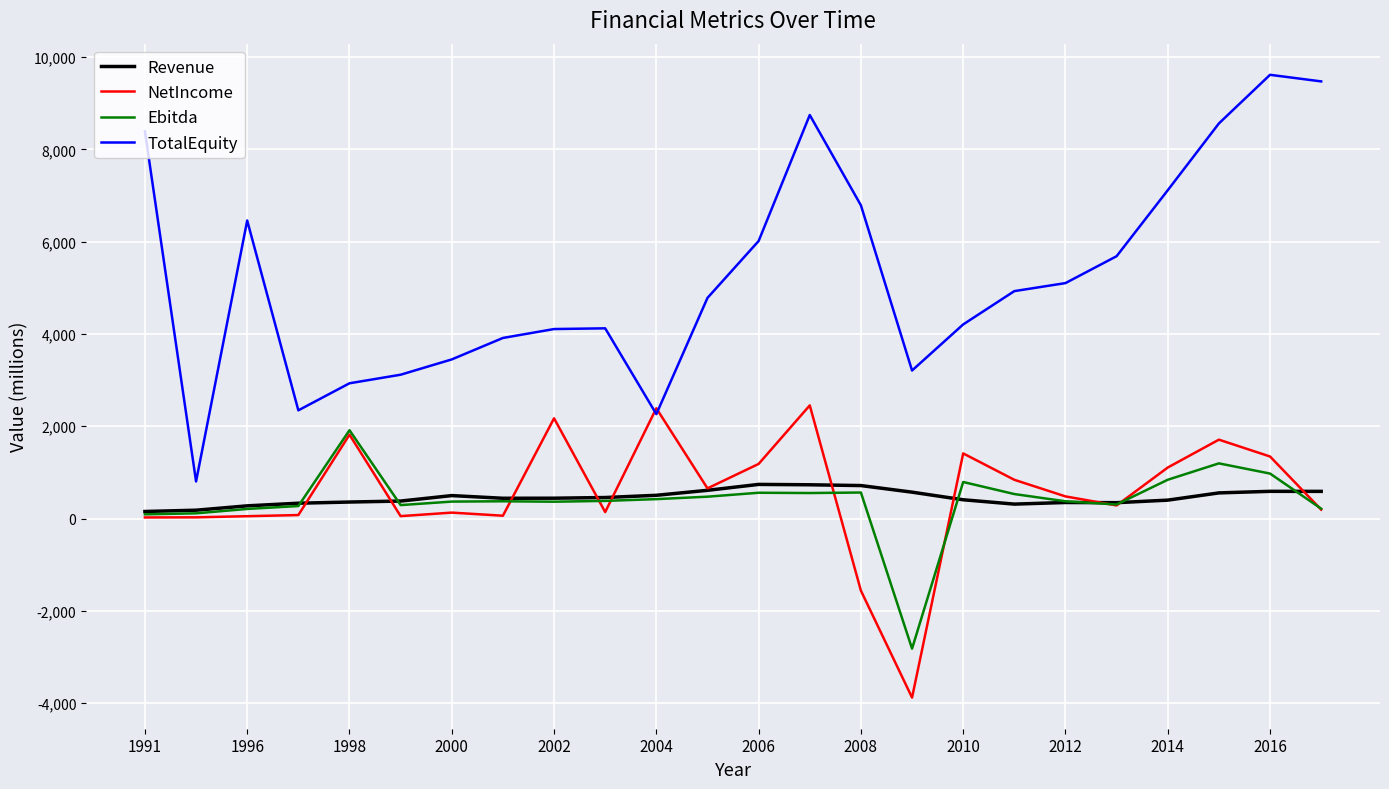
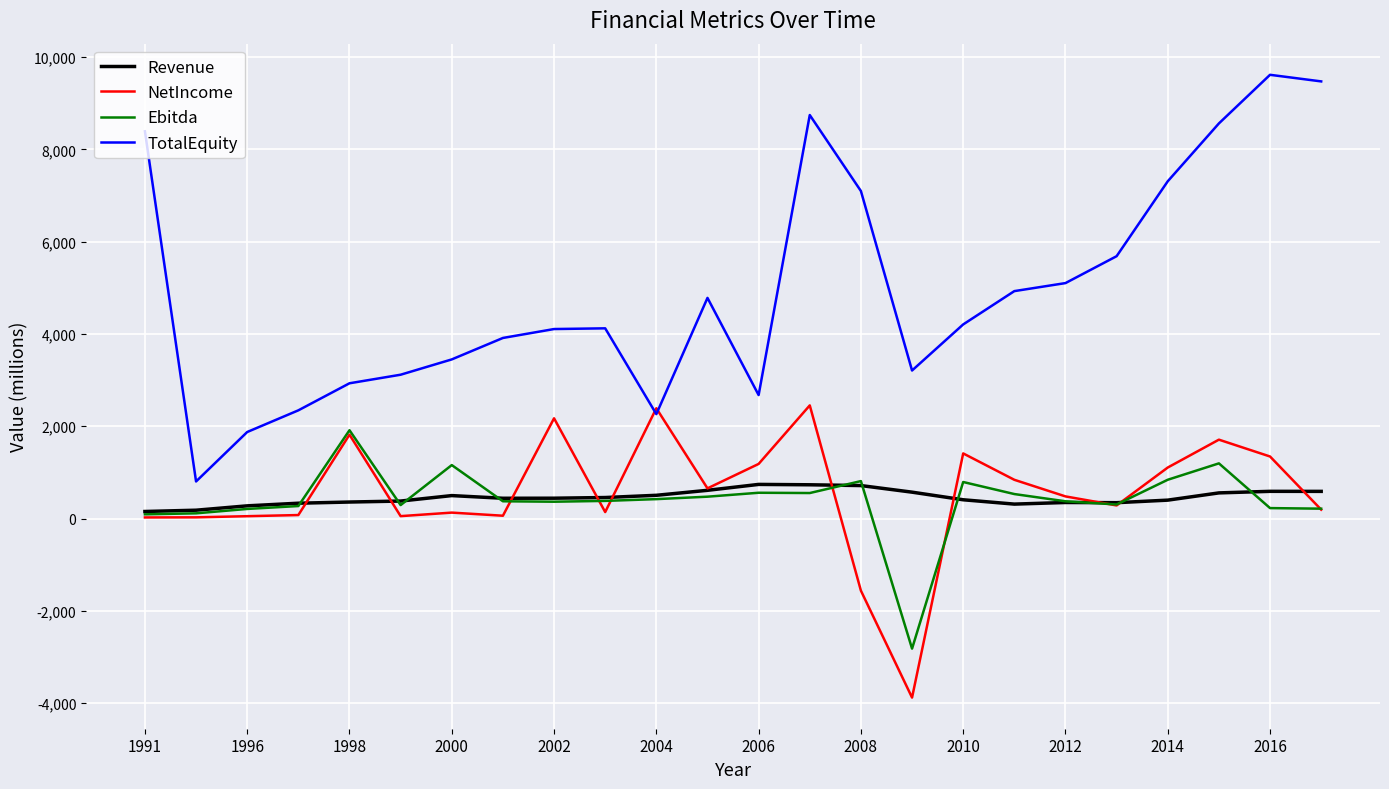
TotalEquity, 1996: 6,500 -> 1,900
Ebitda, 2000: 400 -> 1,200
TotalEquity, 2006: 6,000 -> 2,700
Ebitda, 2008: 600 -> 800
TotalEquity, 2008: 6,800 -> 7,100
TotalEquity, 2014: 7,100 -> 7,300
Ebitda, 2016: 1,000 -> 200
